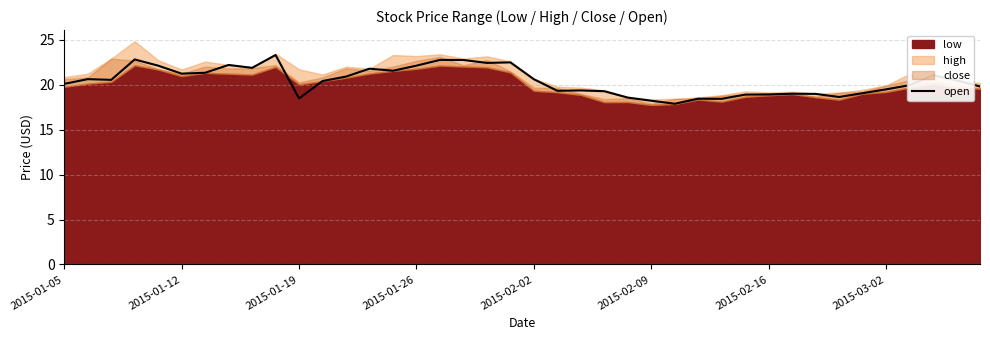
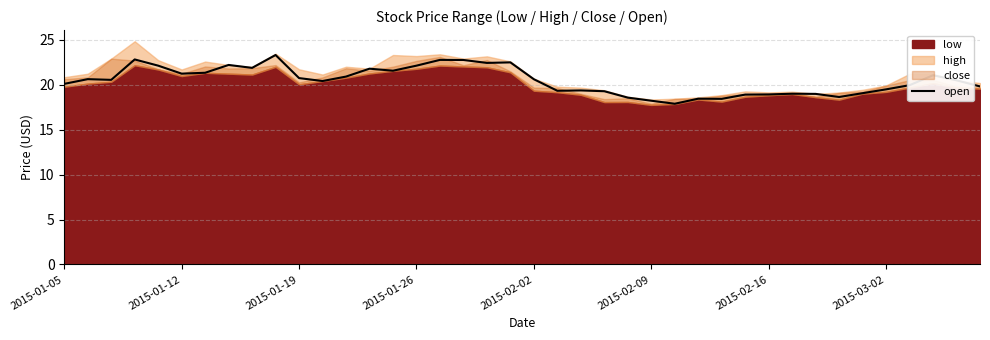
open, 2015-01-19: 18 -> 21
